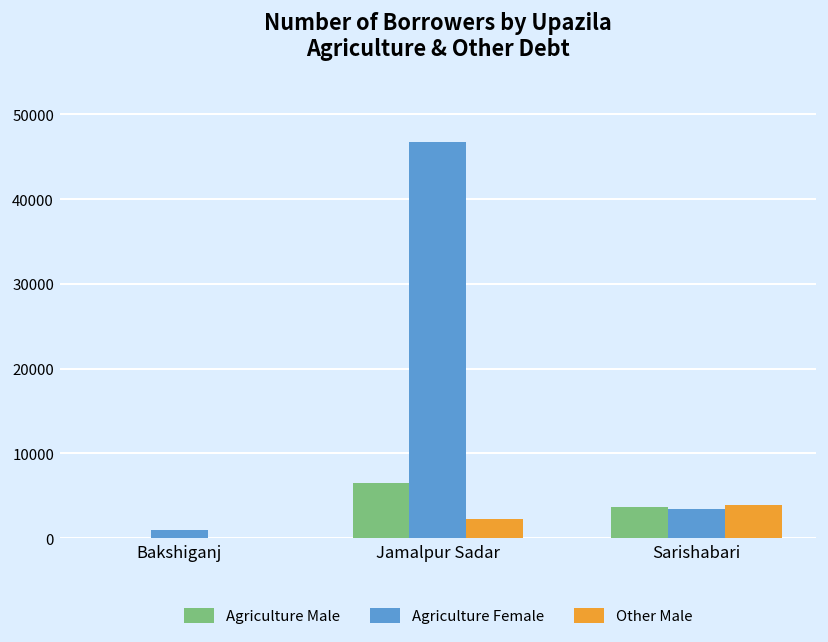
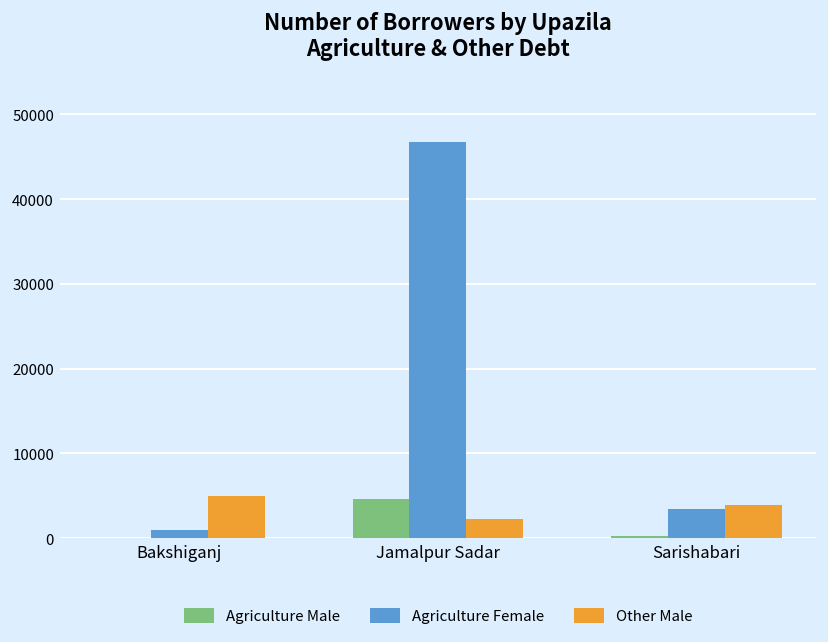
Other Male, Bakshiganj: 0 -> 5000
Agriculture Male, Jamalpur Sadar: 6000 -> 5000
Agriculture Male, Sarishabari: 4000 -> 0
